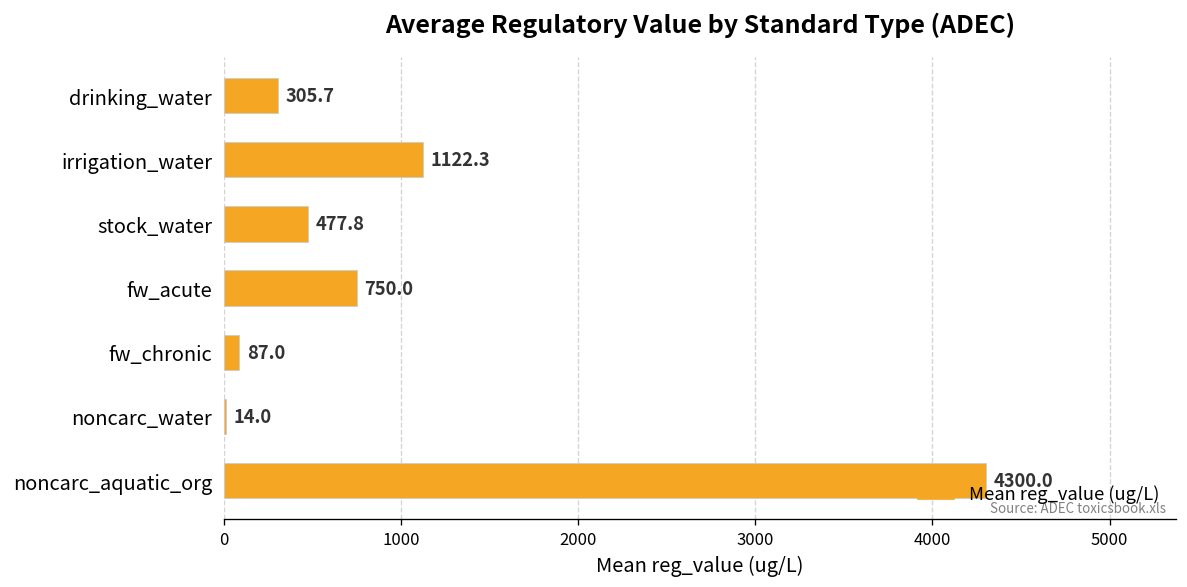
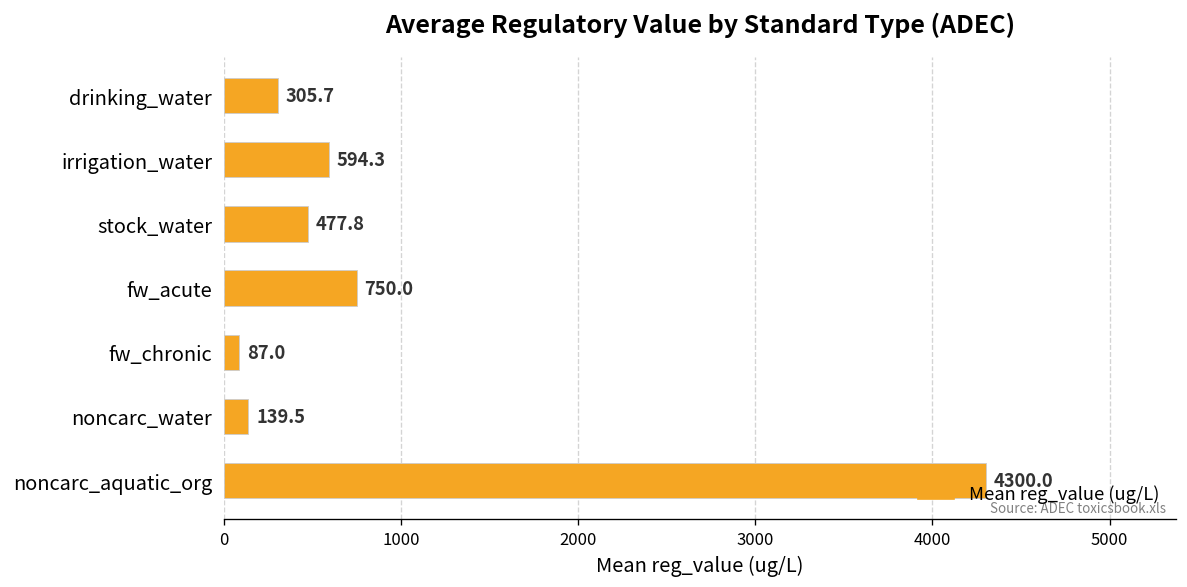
irrigation_water: 1122.3 -> 594.3
noncarc_water: 14.0 -> 139.5
